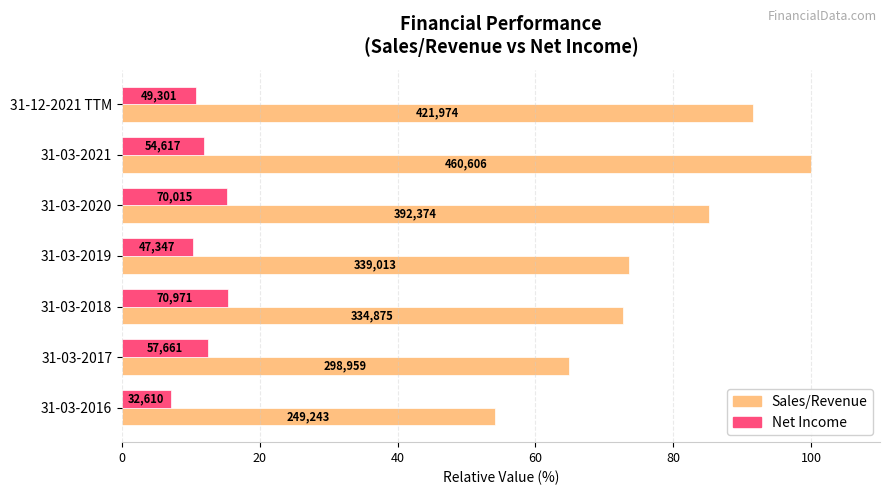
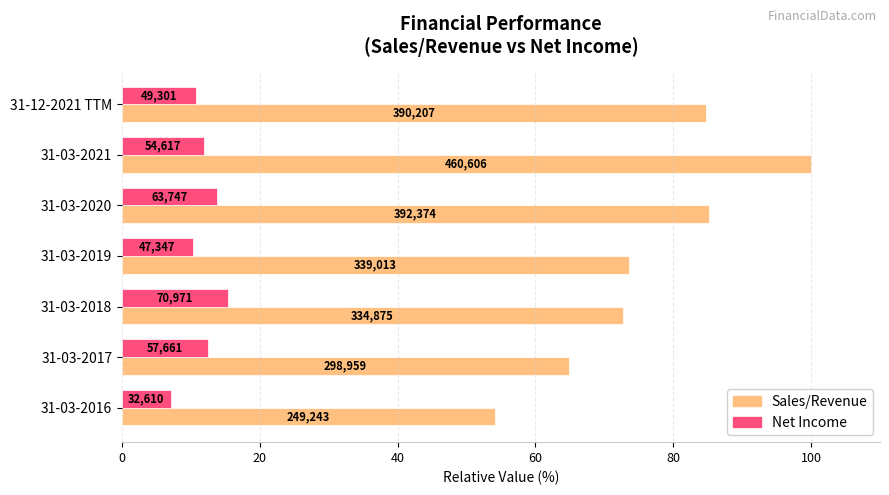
Sales/Revenue, 31-12-2021 TTM: 421,974 -> 390,207
Net Income, 31-03-2020: 70,015 -> 63,747
